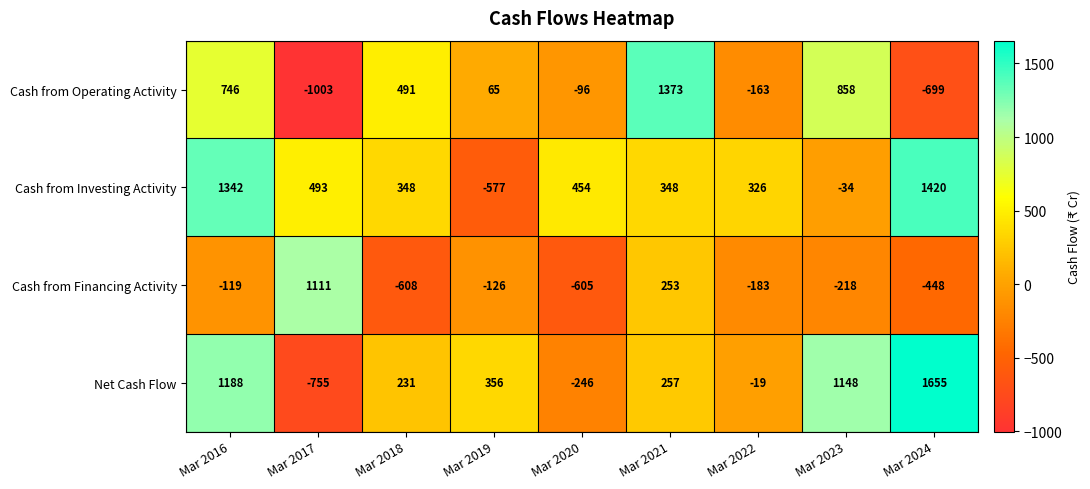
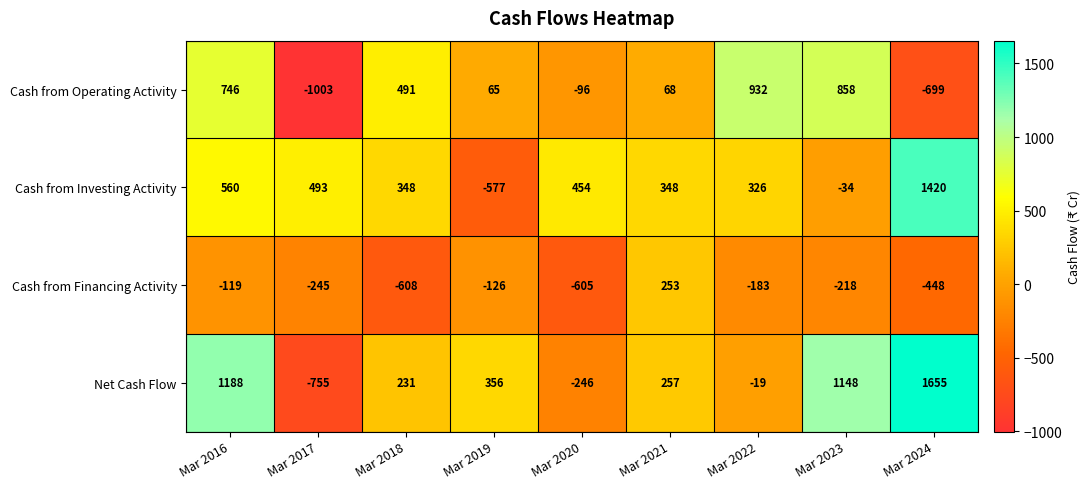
Cash from Operating Activity, Mar 2021: 1373 -> 68
Cash from Operating Activity, Mar 2022: -163 -> 932
Cash from Investing Activity, Mar 2016: 1342 -> 560
Cash from Financing Activity, Mar 2017: 1111 -> -245
